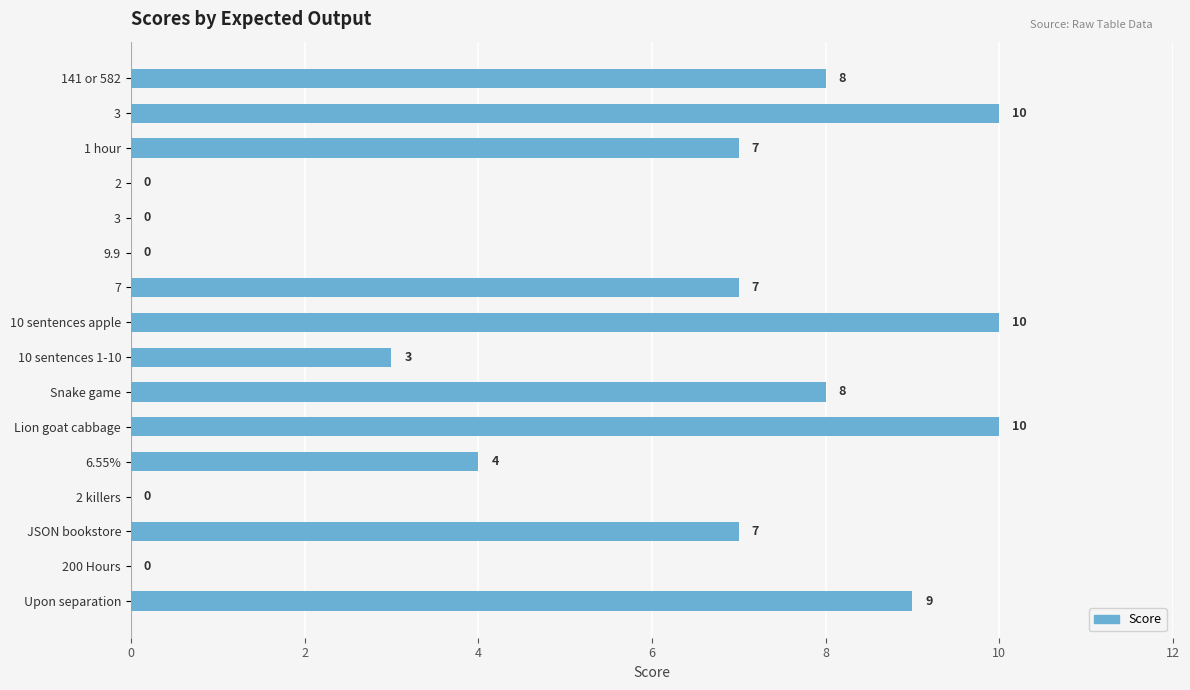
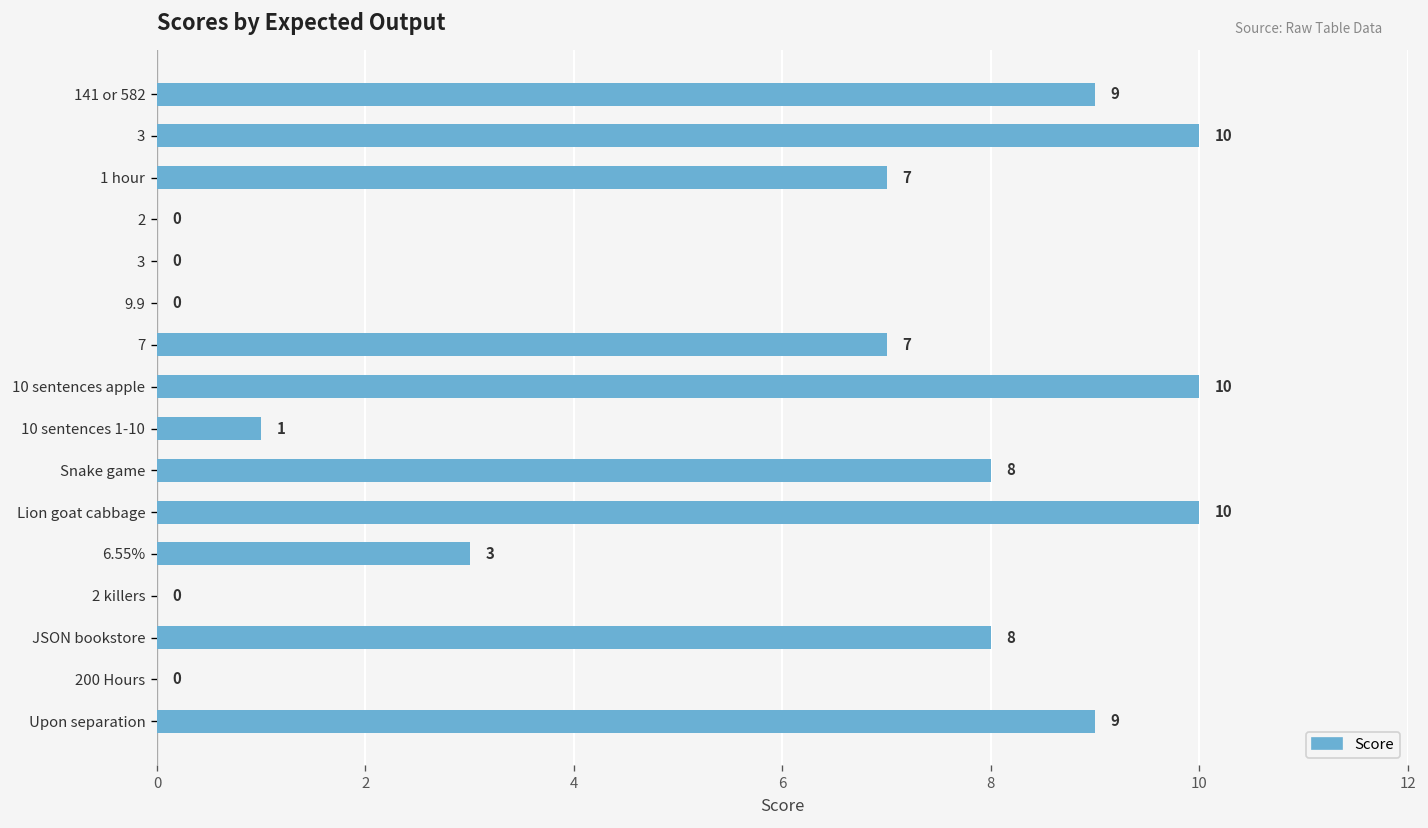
141 or 582: 8 -> 9
10 sentences 1-10: 3 -> 1
6.55%: 4 -> 3
JSON bookstore: 7 -> 8
